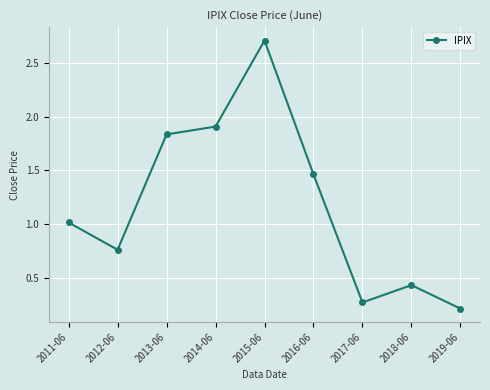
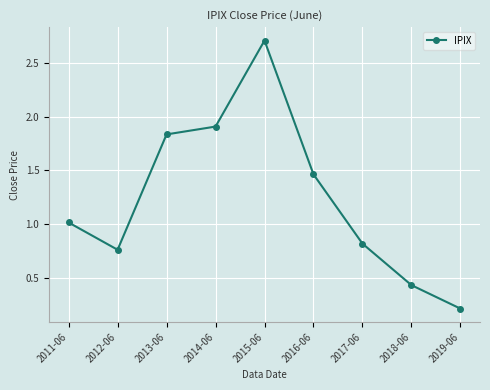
2017-06: 0.27 -> 0.82
